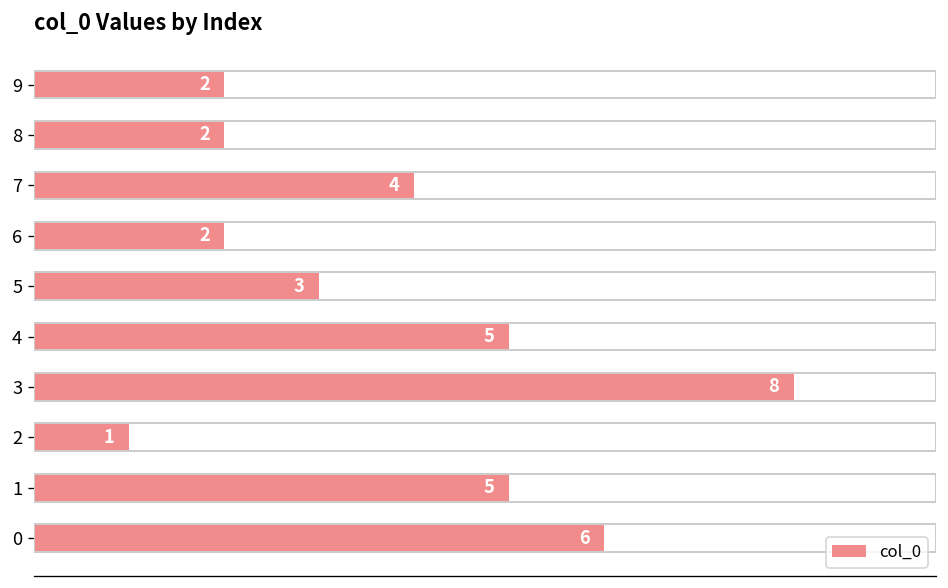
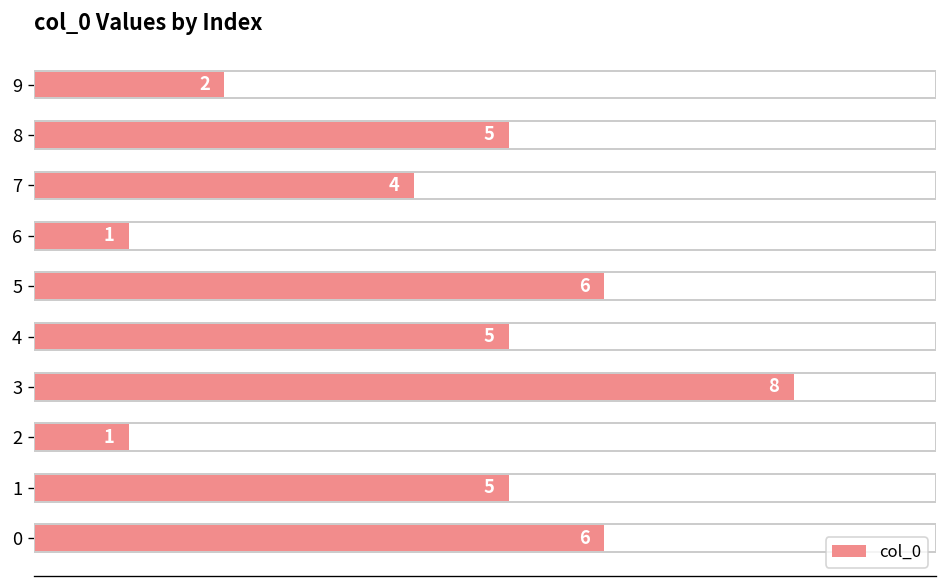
8: 2 -> 5
6: 2 -> 1
5: 3 -> 6
